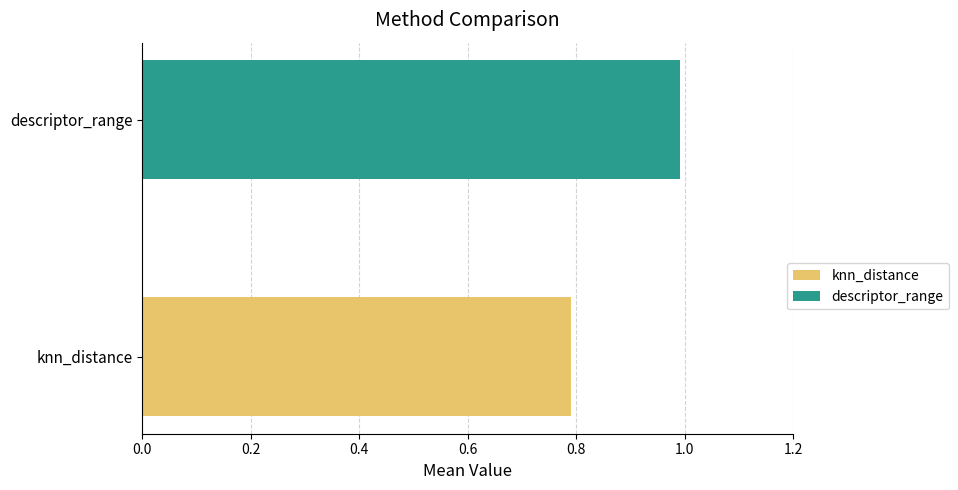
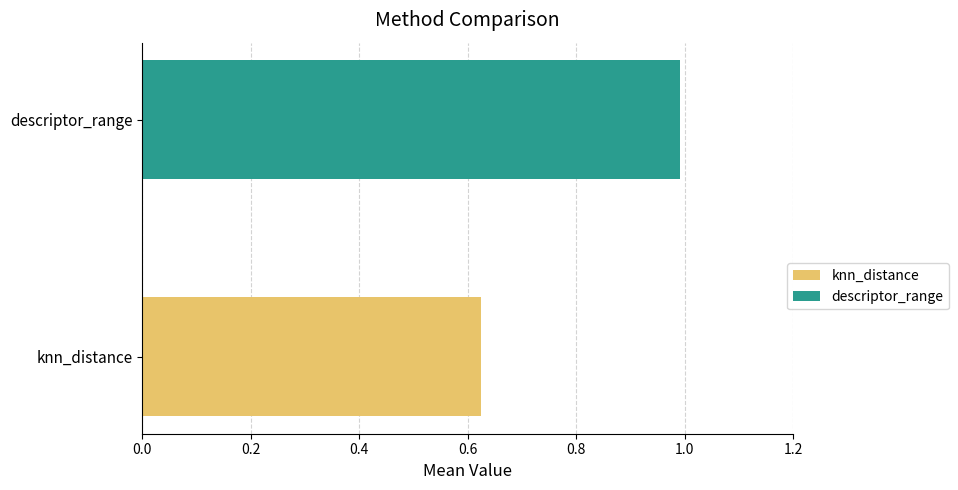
knn_distance: 0.79 -> 0.63
